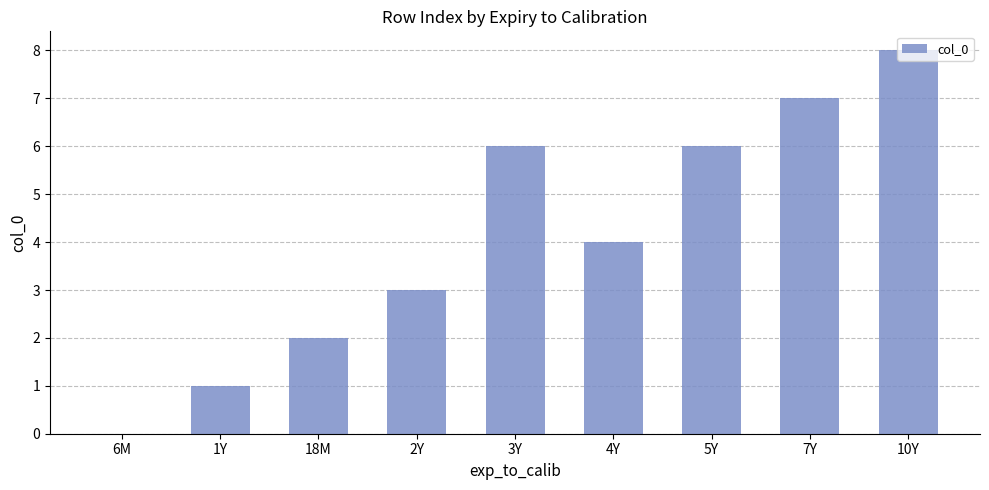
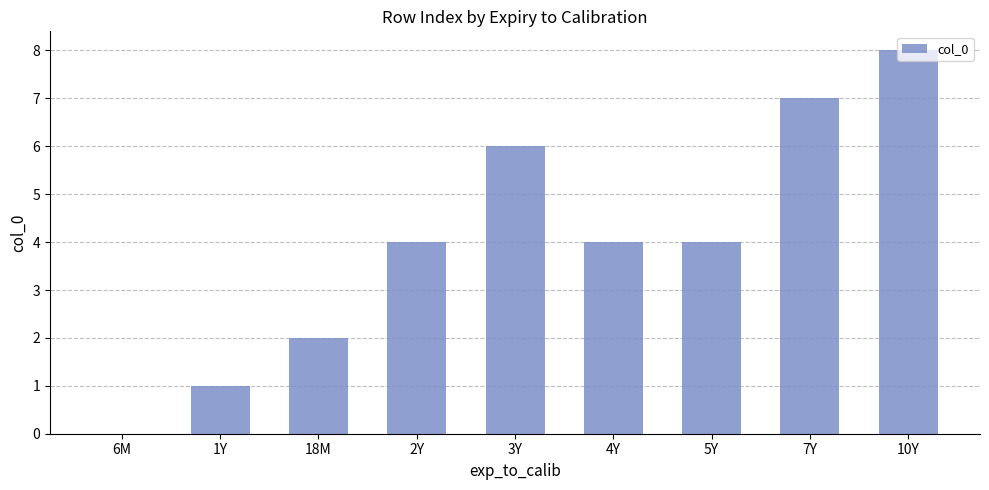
2Y: 3 -> 4
5Y: 6 -> 4
